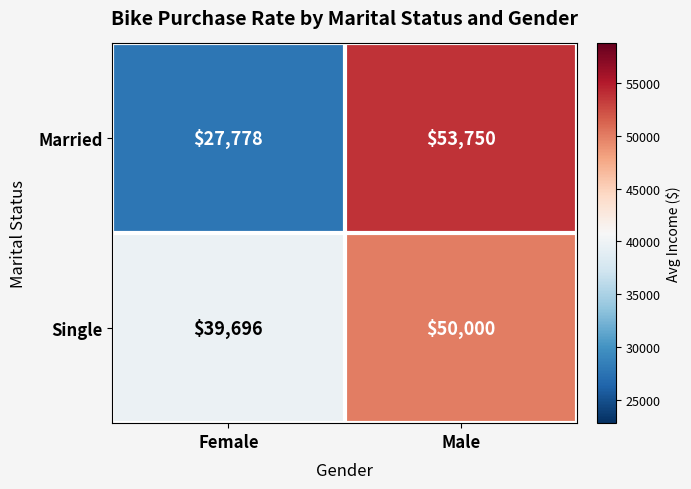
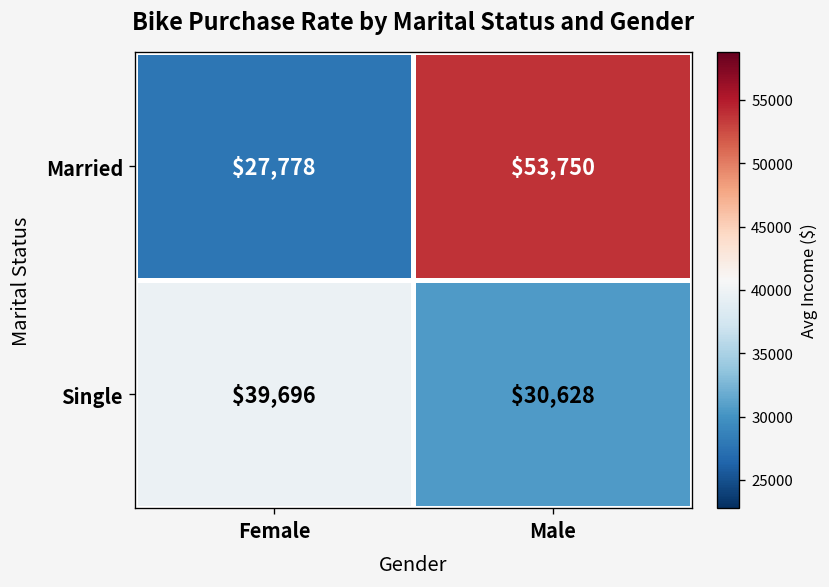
Single, Male: $50,000 -> $30,628
